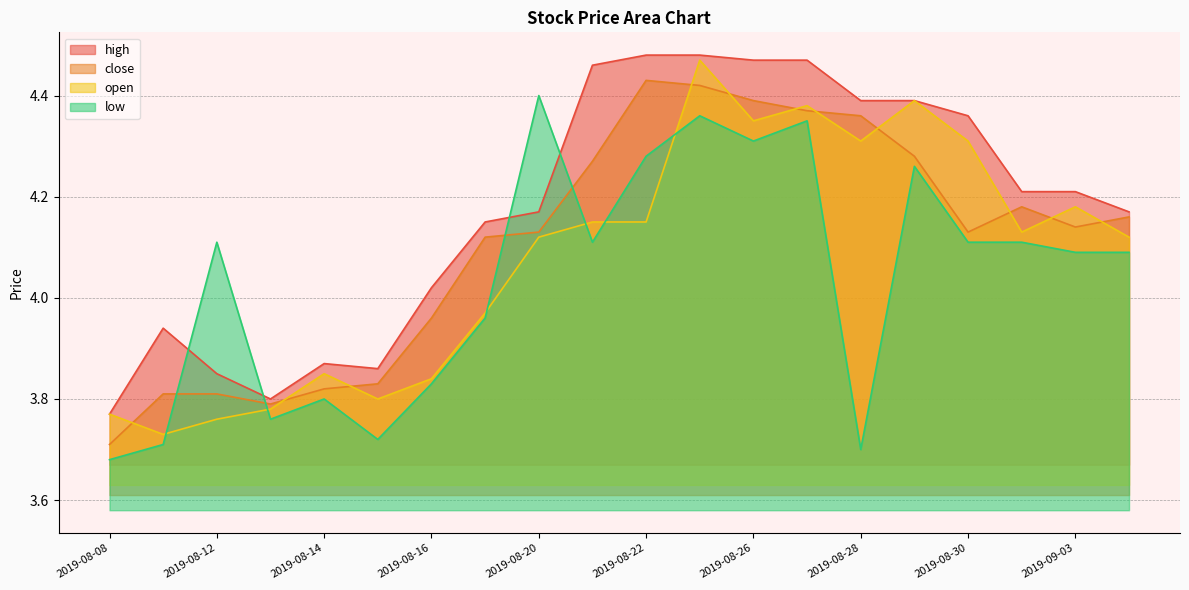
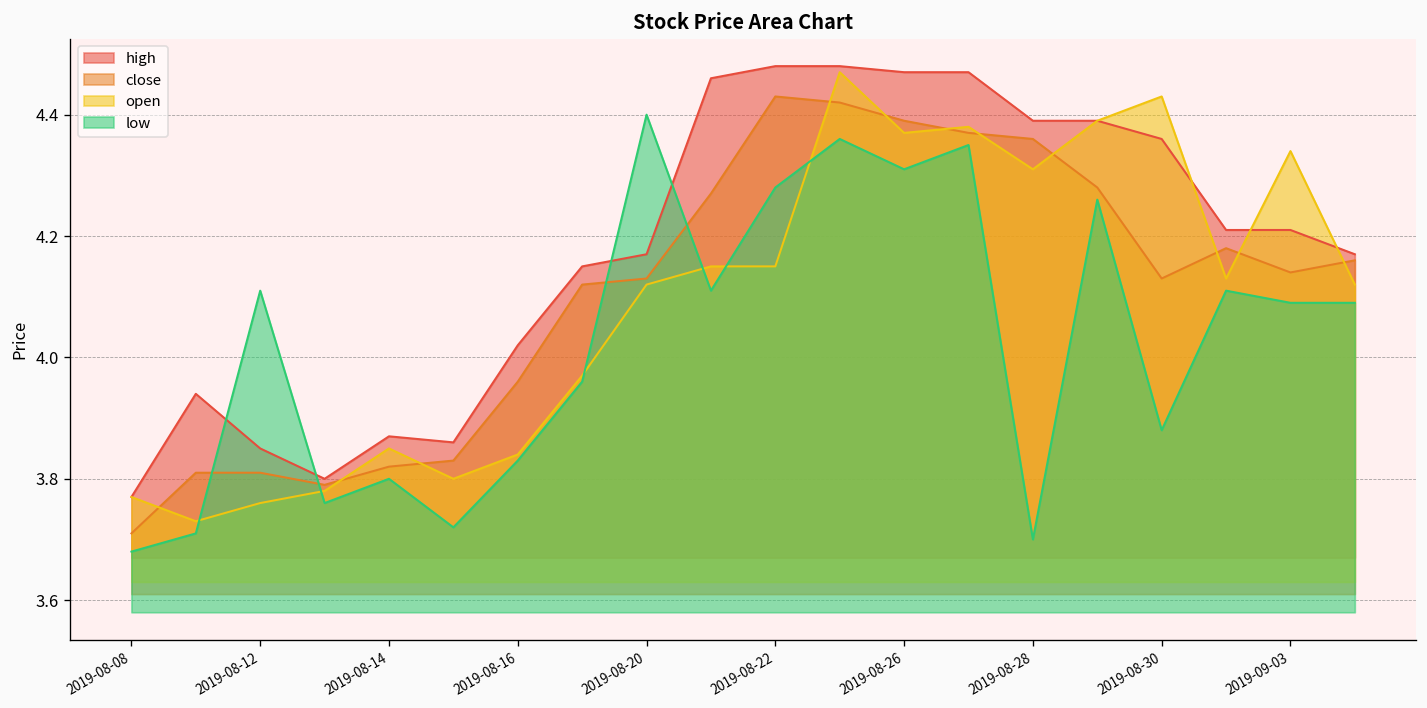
open, 2019-08-26: 4.35 -> 4.37
open, 2019-08-30: 4.31 -> 4.43
low, 2019-08-30: 4.11 -> 3.88
open, 2019-09-03: 4.18 -> 4.34
